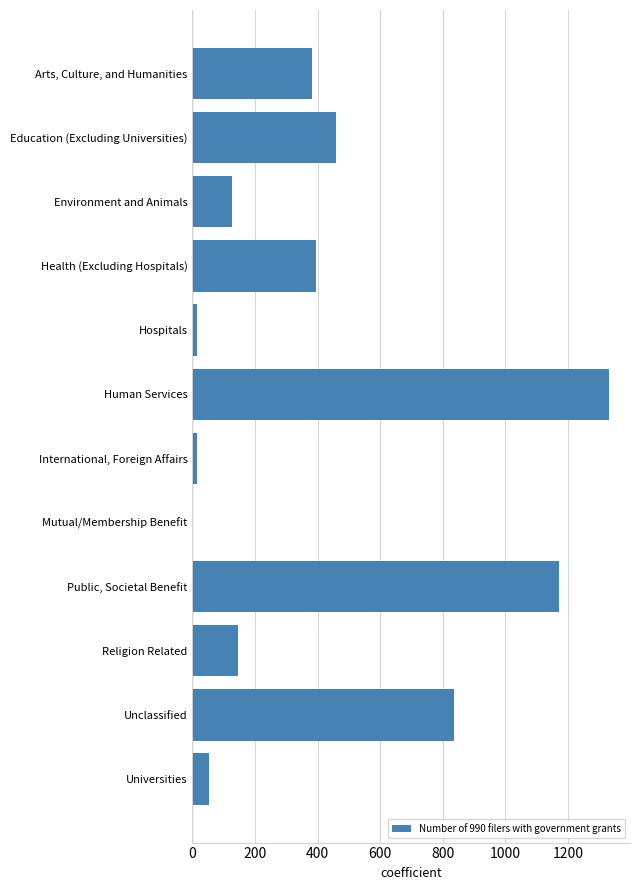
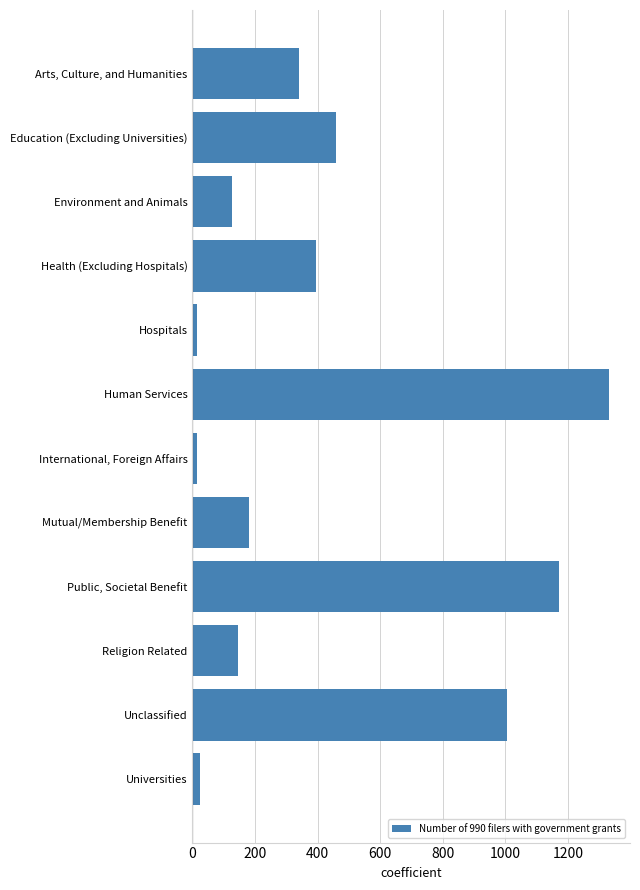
Arts, Culture, and Humanities: 380 -> 340
Mutual/Membership Benefit: 0 -> 180
Unclassified: 840 -> 1010
Universities: 50 -> 30
